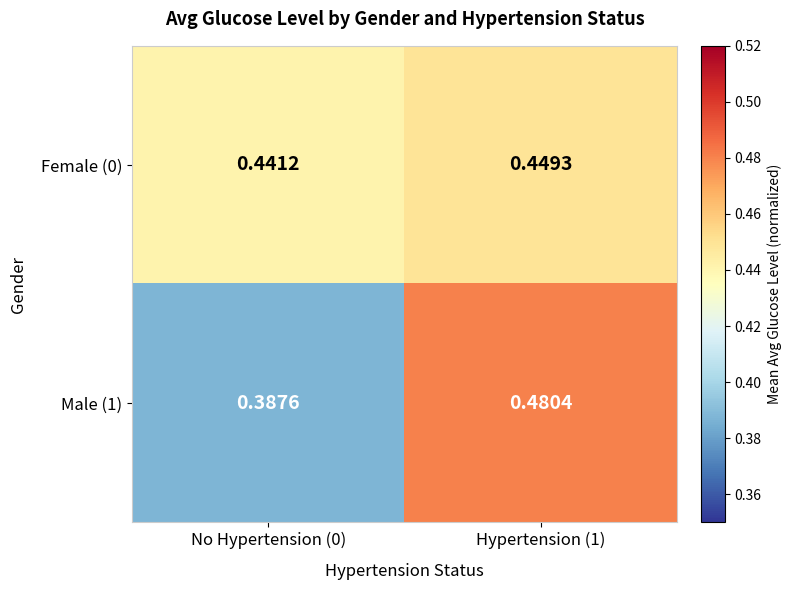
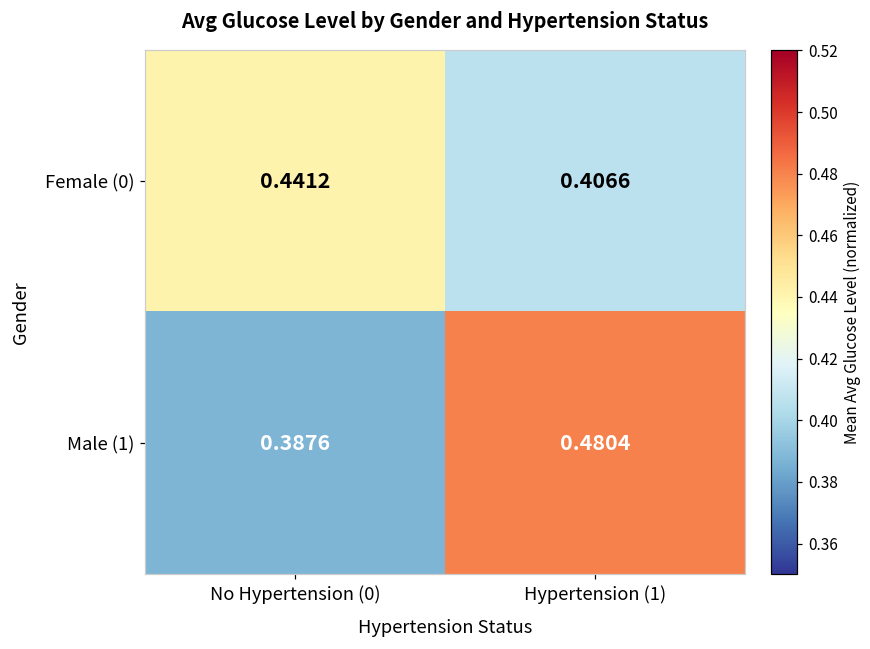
Female (0), Hypertension (1): 0.4493 -> 0.4066
